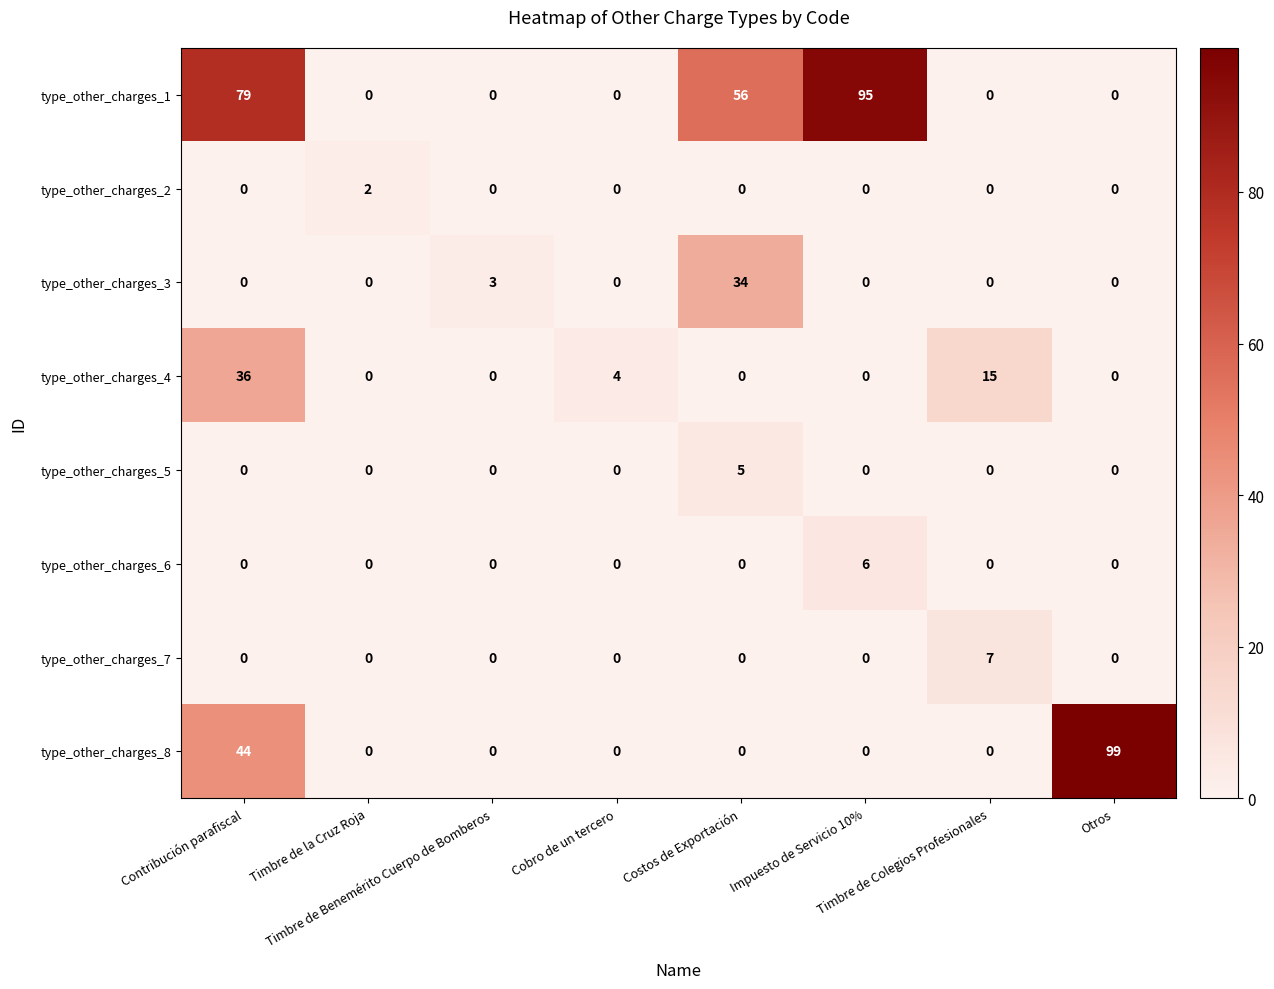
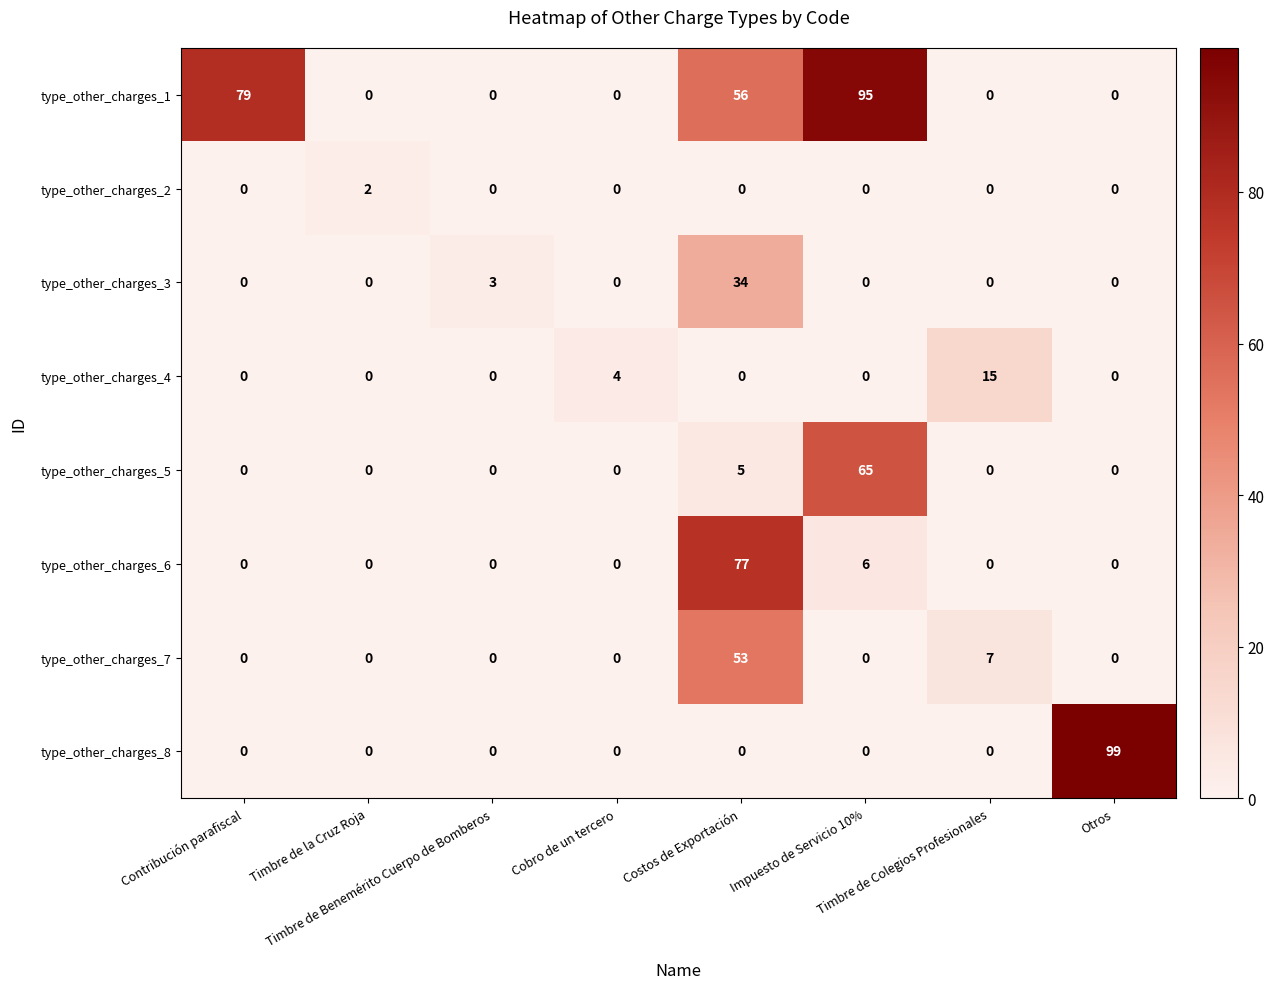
type_other_charges_4, Contribución parafiscal: 36 -> 0
type_other_charges_5, Impuesto de Servicio 10%: 0 -> 65
type_other_charges_6, Costos de Exportación: 0 -> 77
type_other_charges_7, Costos de Exportación: 0 -> 53
type_other_charges_8, Contribución parafiscal: 44 -> 0
